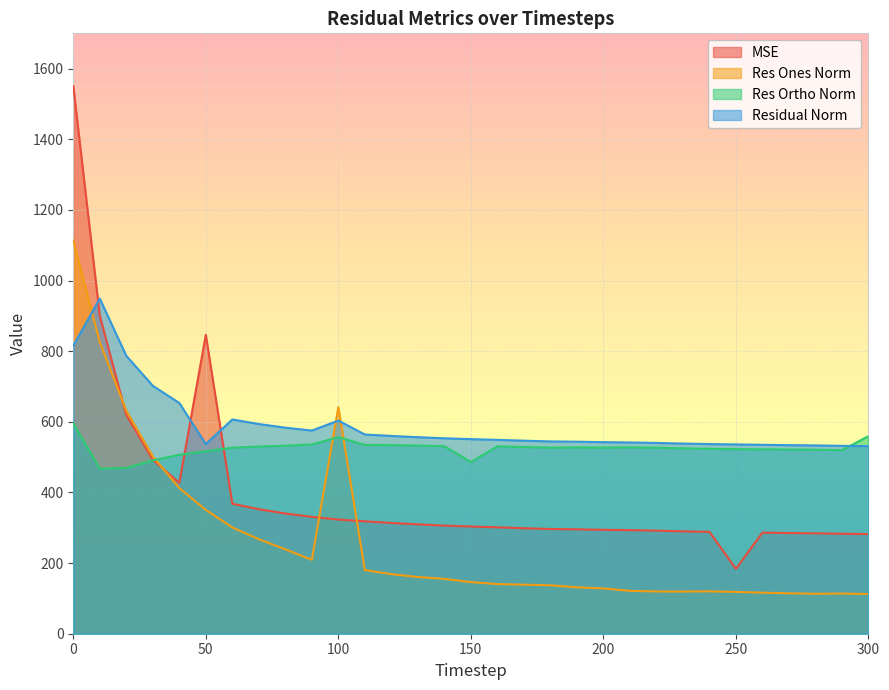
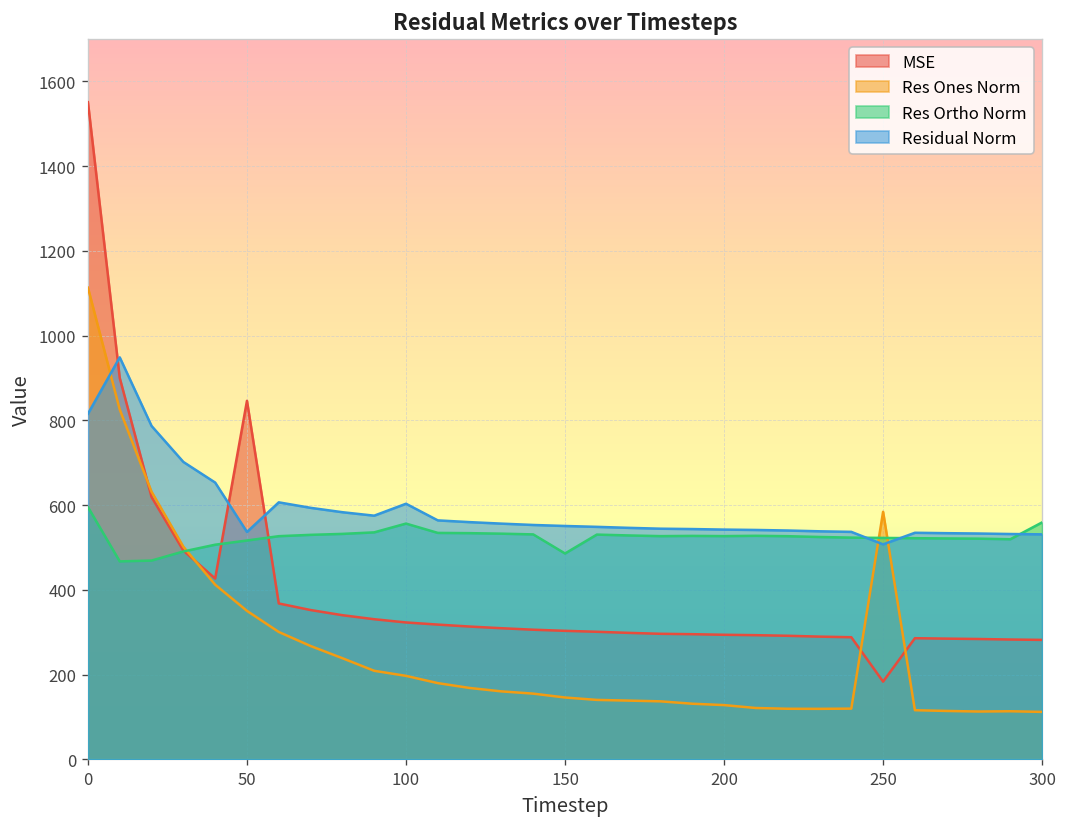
Res Ones Norm, 100: 640 -> 200
Res Ones Norm, 250: 120 -> 580
Residual Norm, 250: 540 -> 510
